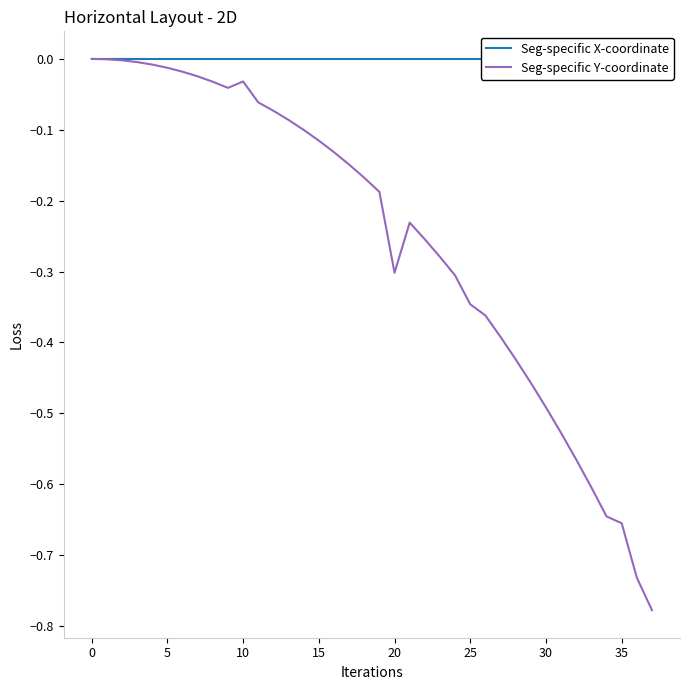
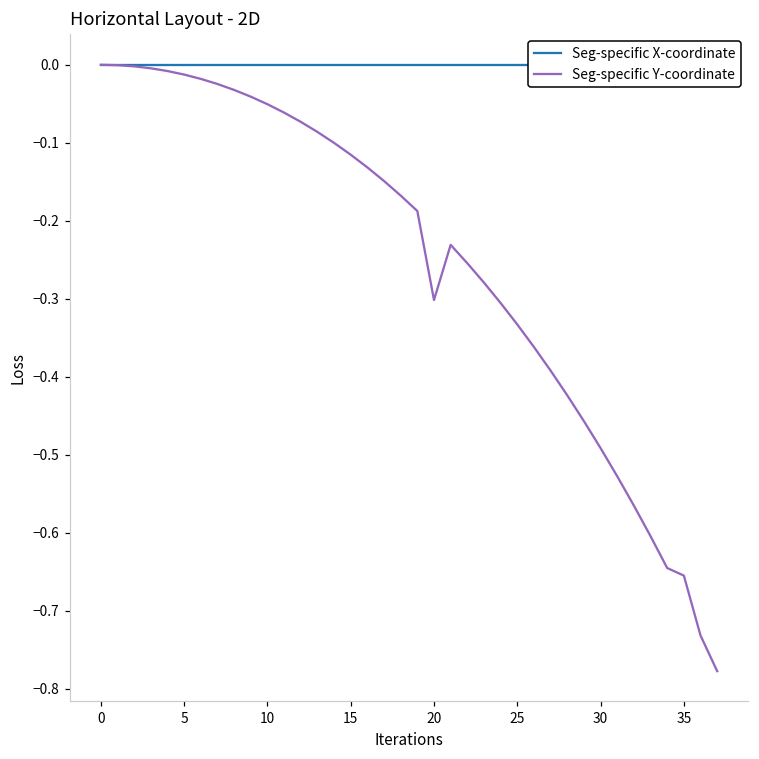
Seg-specific Y-coordinate, 10: -0.03 -> -0.05
Seg-specific Y-coordinate, 25: -0.35 -> -0.33
